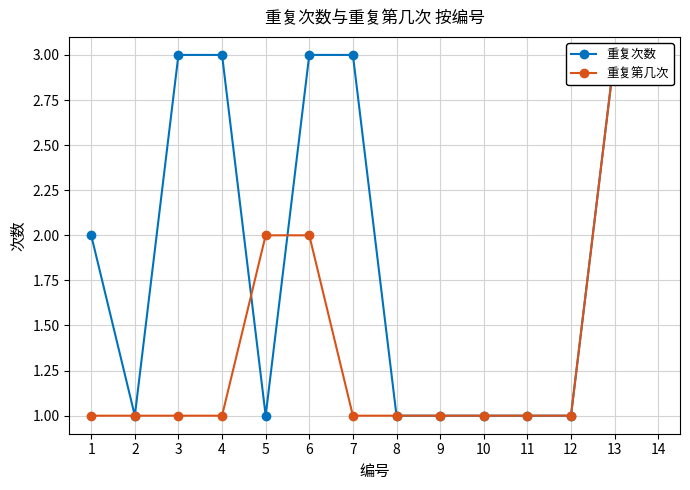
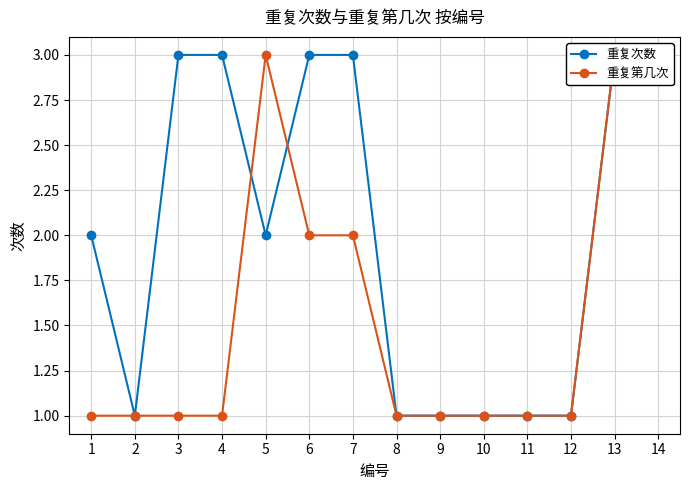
重复次数, 5: 1 -> 2
重复第几次, 5: 2 -> 3
重复第几次, 7: 1 -> 2
